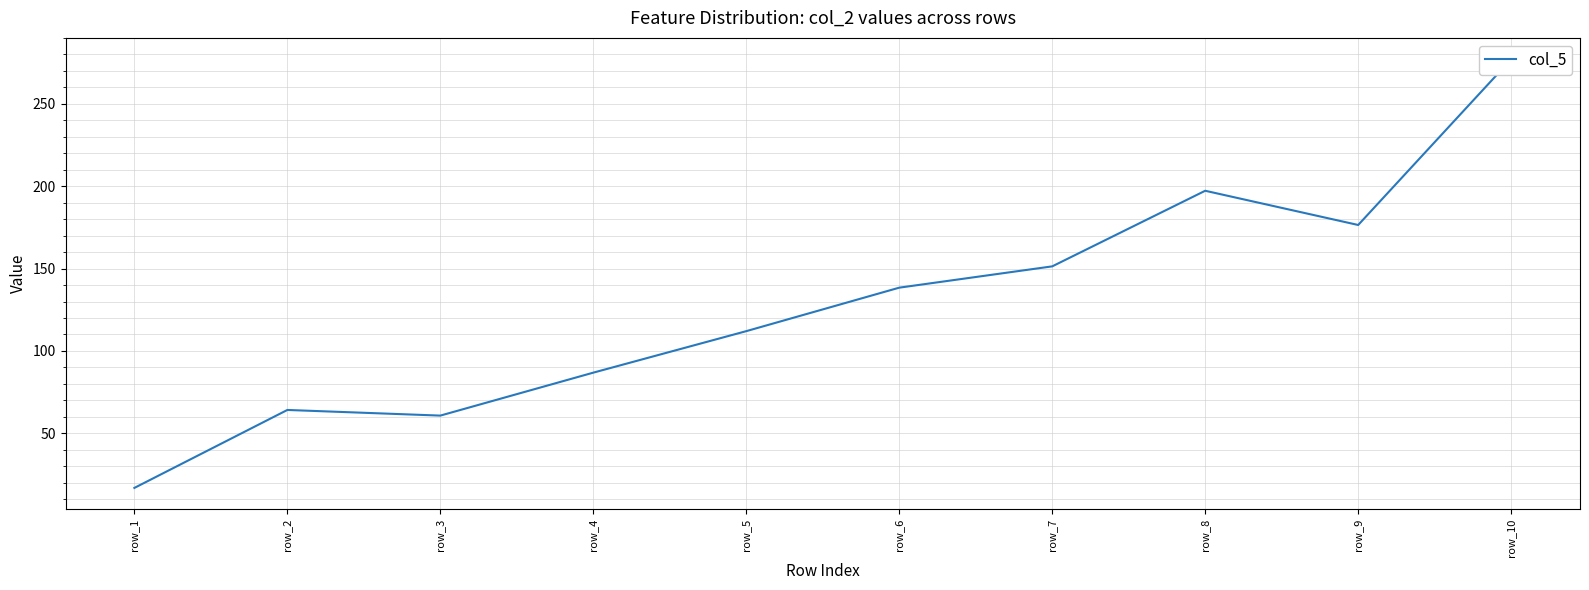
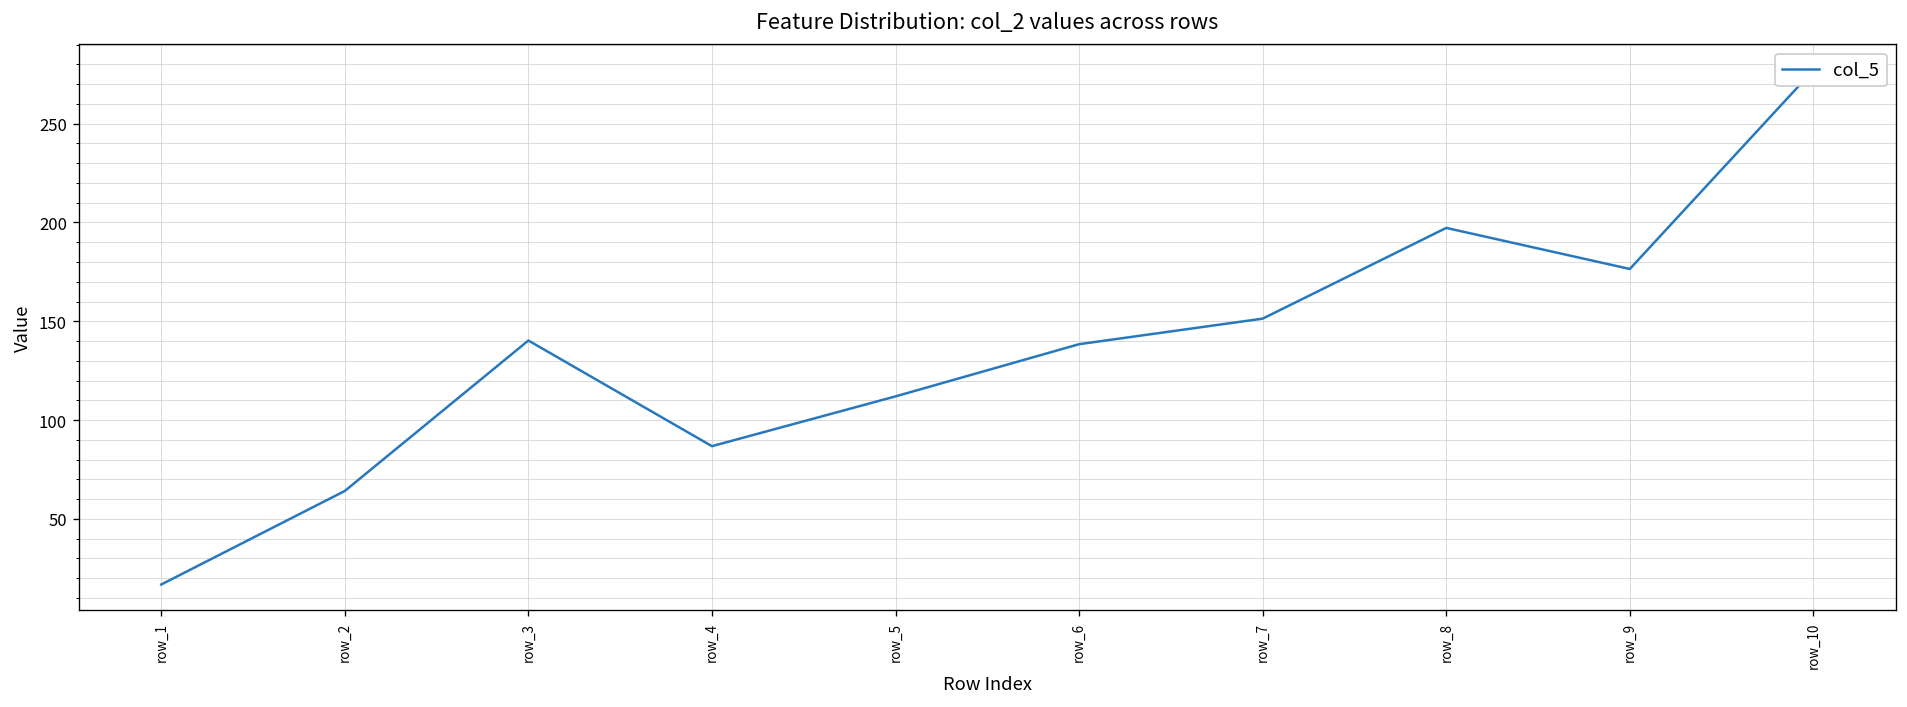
row_3: 61 -> 140
